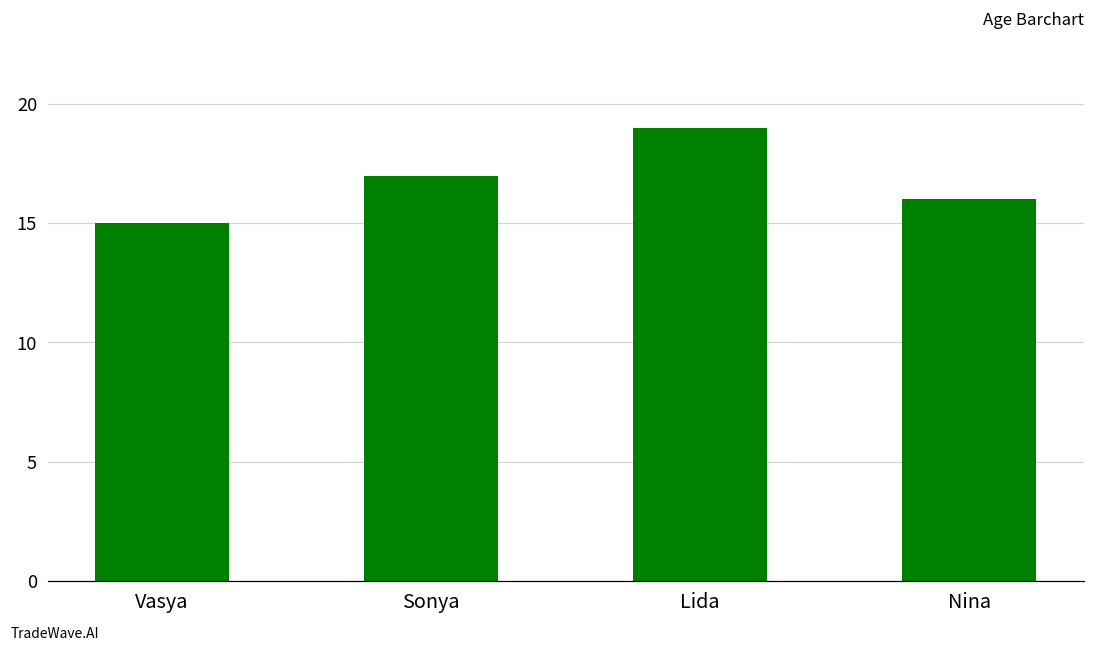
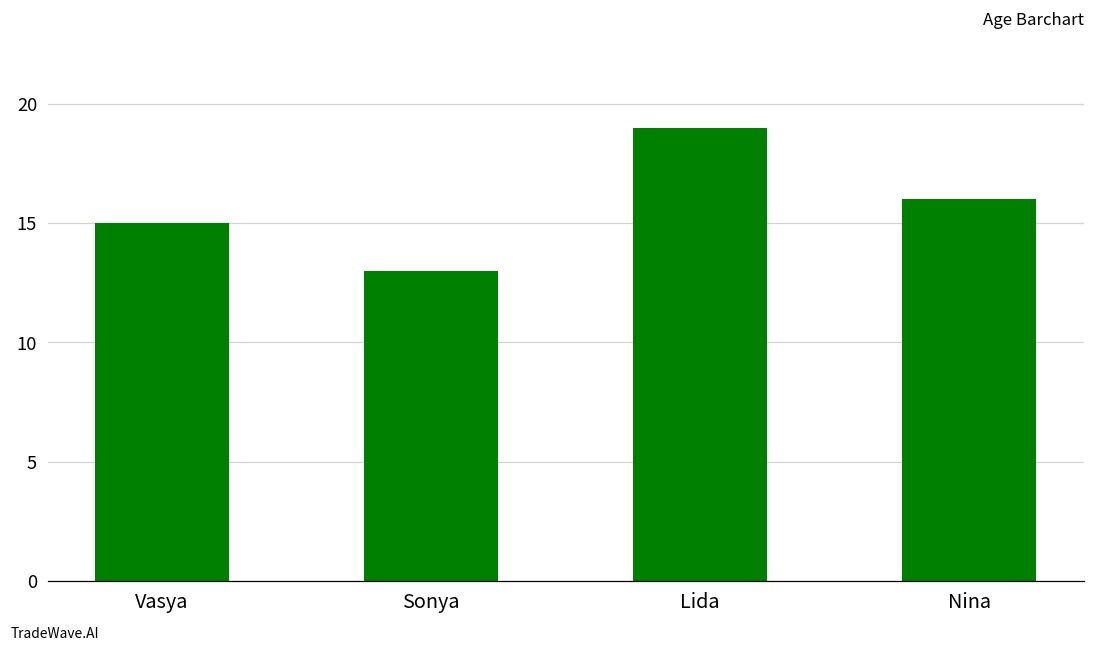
Sonya: 17 -> 13
